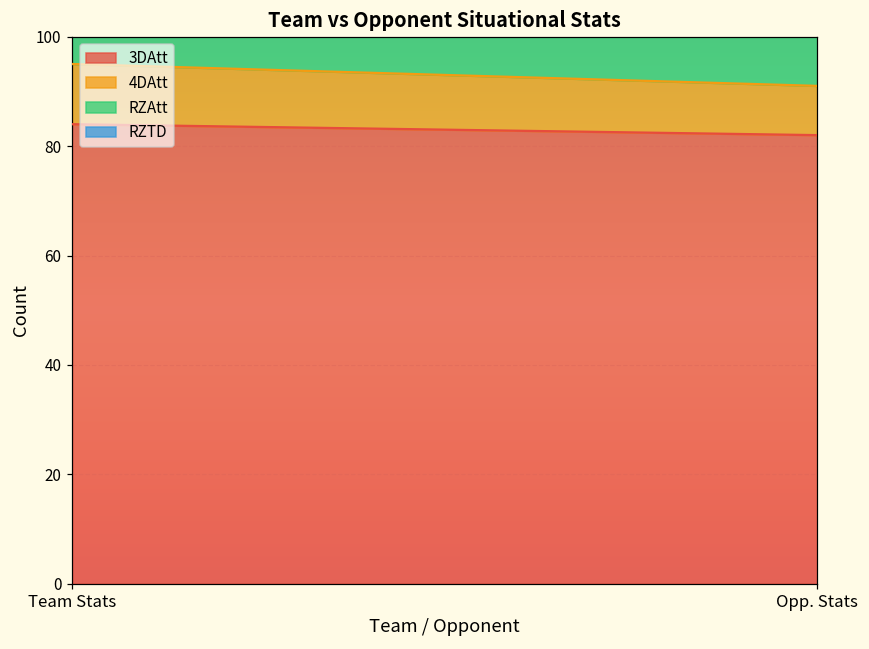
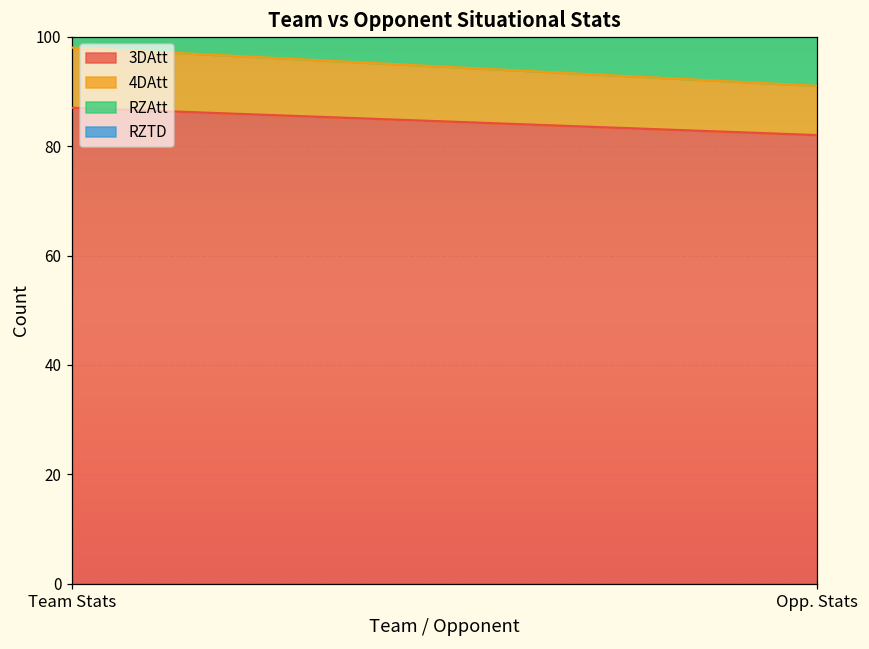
3DAtt, Team Stats: 84 -> 87
